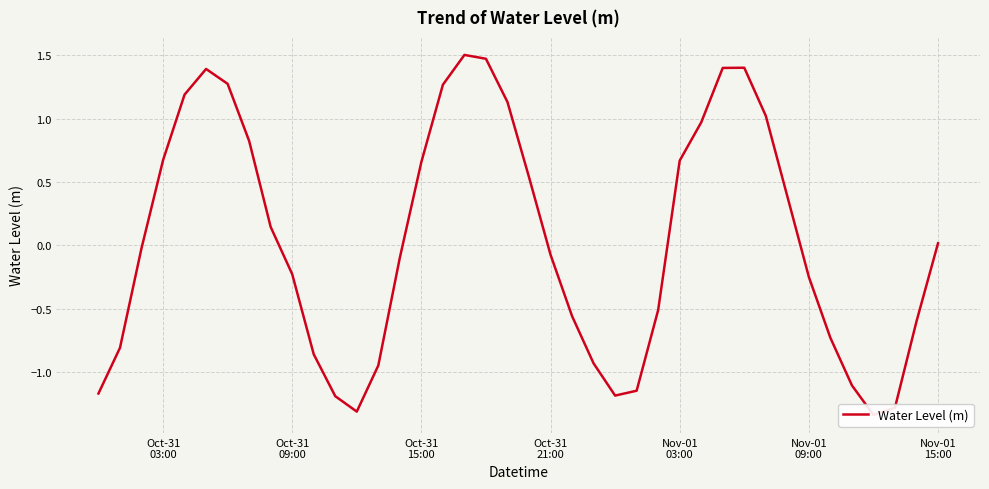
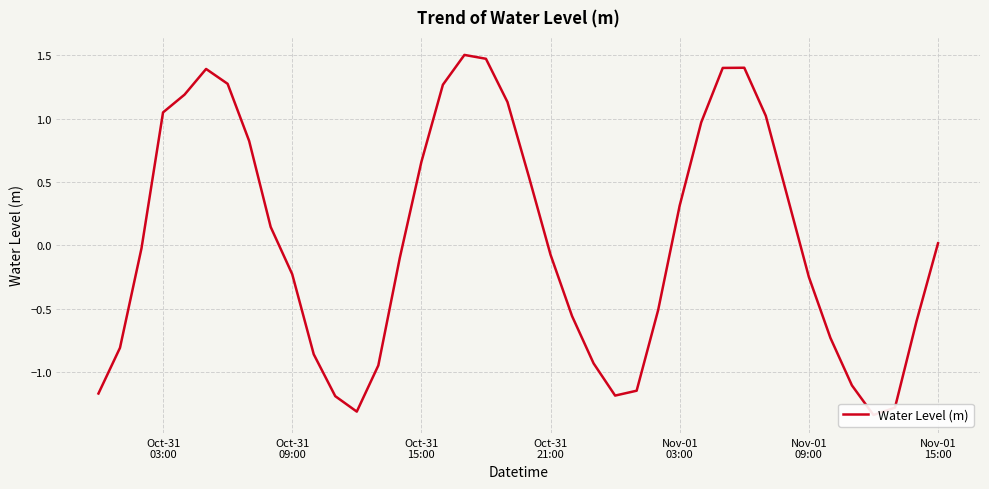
Oct-31 03:00: 0.67 -> 1.05
Nov-01 03:00: 0.67 -> 0.31
